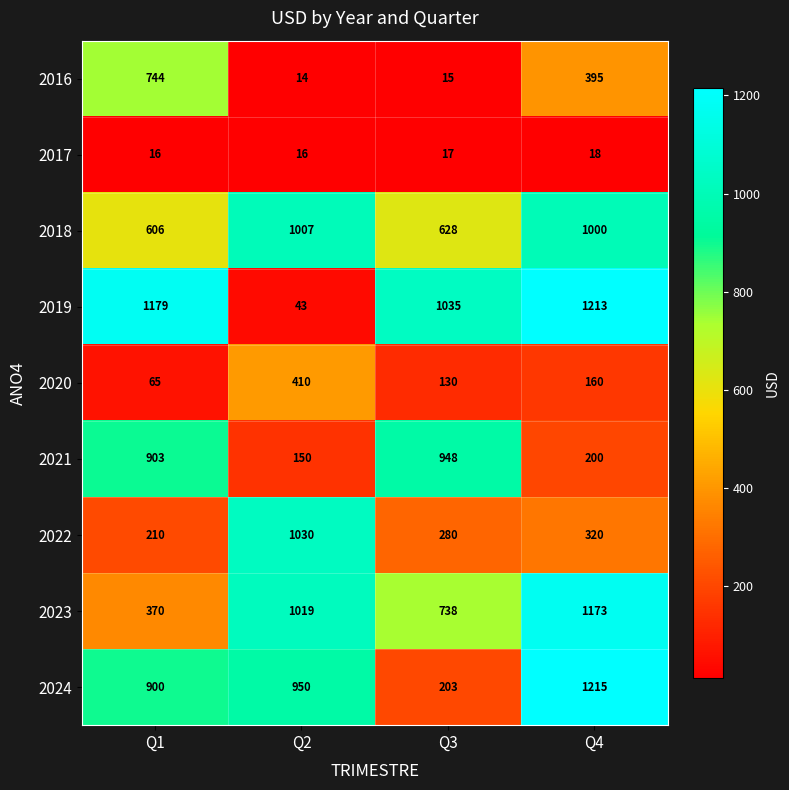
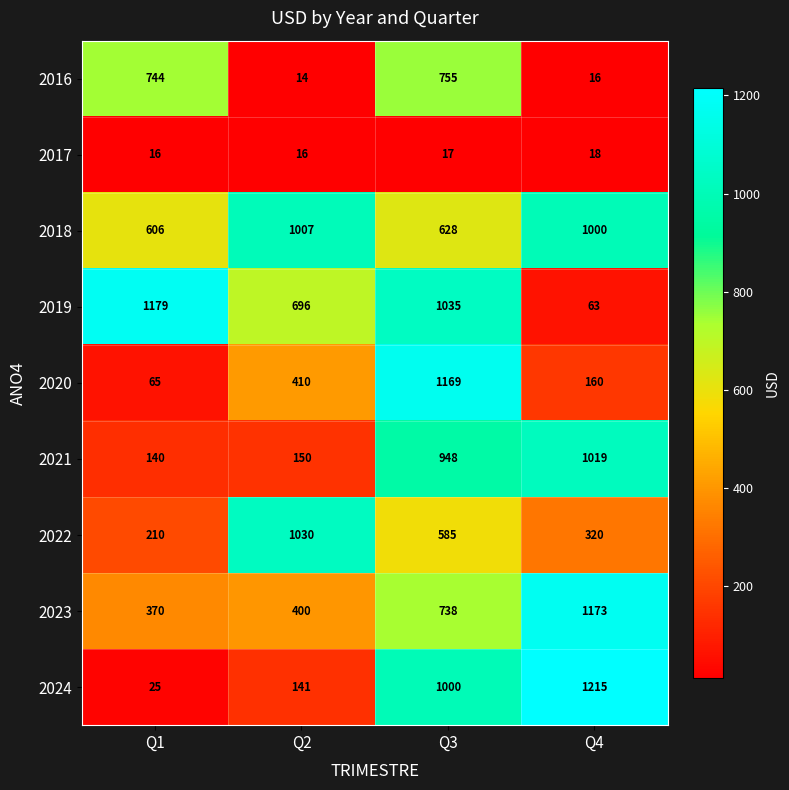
2016, Q3: 15 -> 755
2016, Q4: 395 -> 16
2019, Q2: 43 -> 696
2019, Q4: 1213 -> 63
2020, Q3: 130 -> 1169
2021, Q1: 903 -> 140
2021, Q4: 200 -> 1019
2022, Q3: 280 -> 585
2023, Q2: 1019 -> 400
2024, Q1: 900 -> 25
2024, Q2: 950 -> 141
2024, Q3: 203 -> 1000
